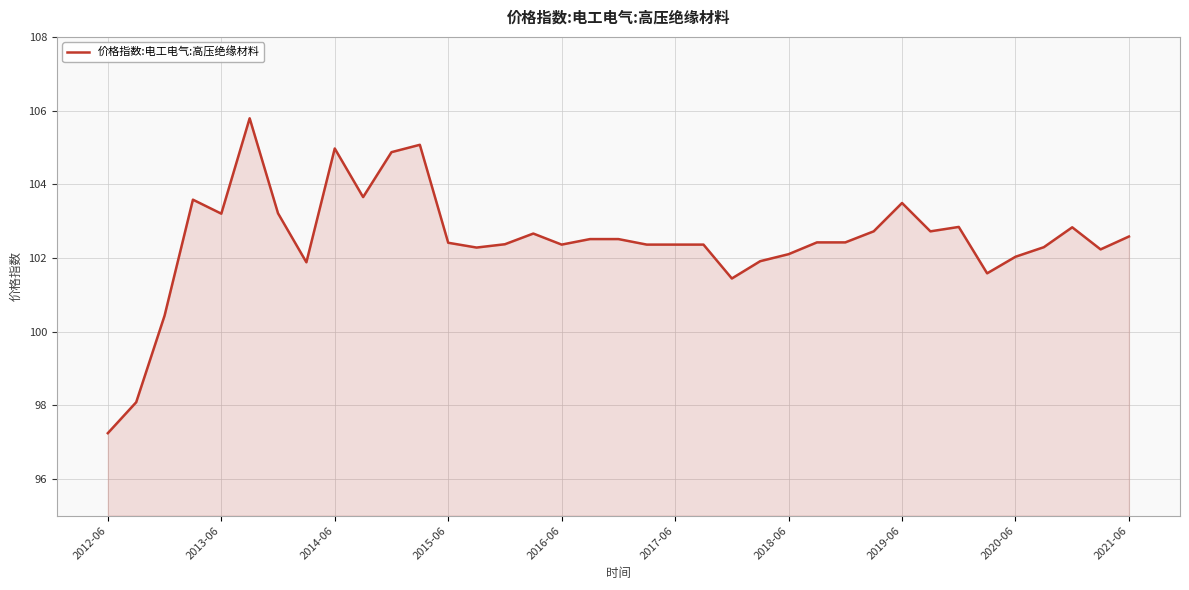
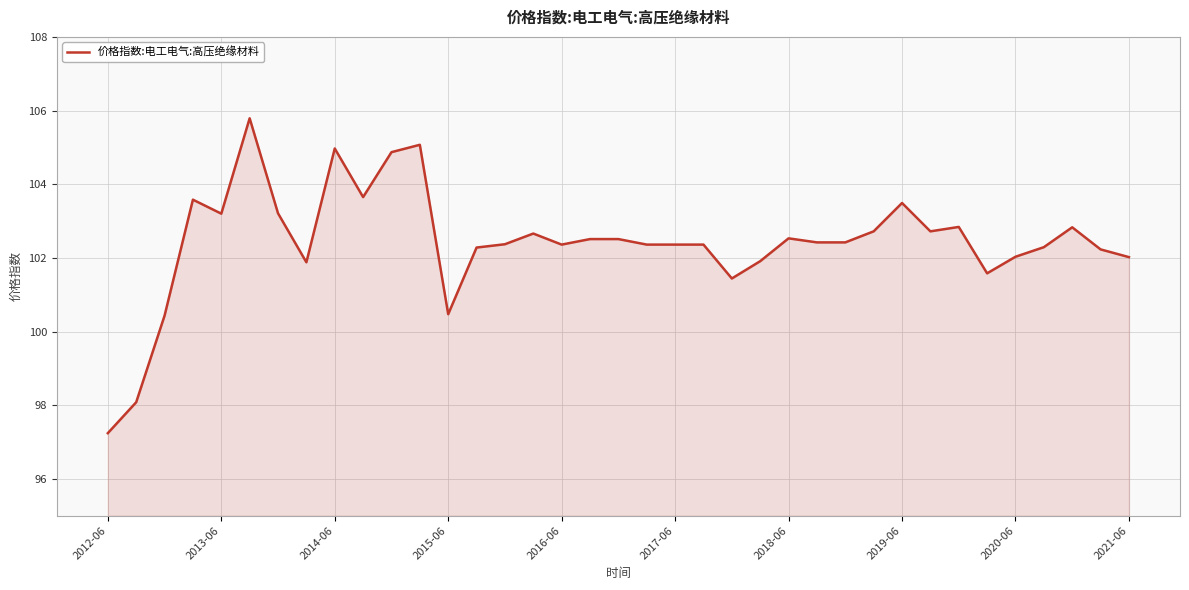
2015-06: 102.4 -> 100.5
2018-06: 102.1 -> 102.5
2021-06: 102.6 -> 102.0
